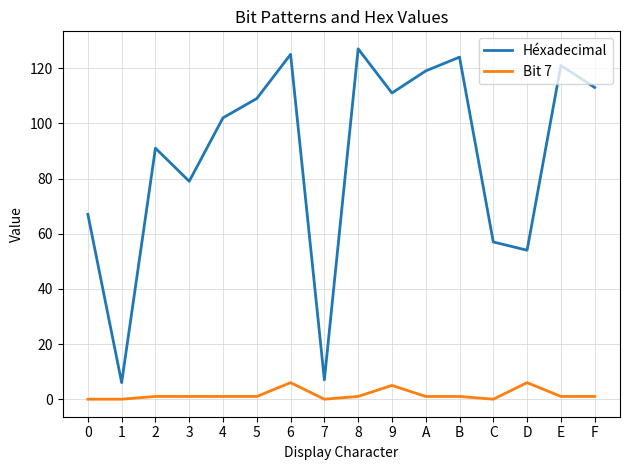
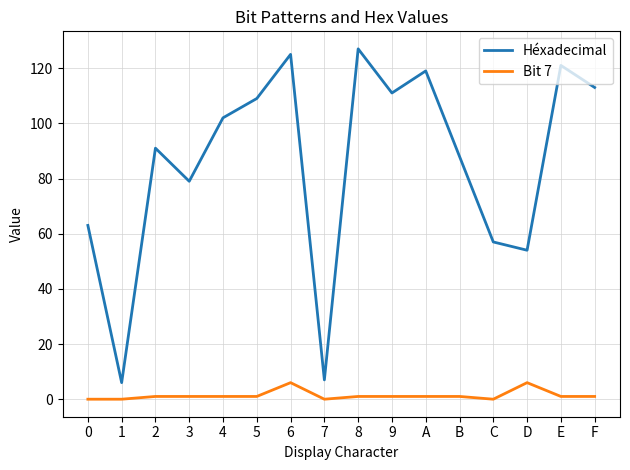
Héxadecimal, 0: 67 -> 63
Bit 7, 9: 5 -> 1
Héxadecimal, B: 124 -> 88
